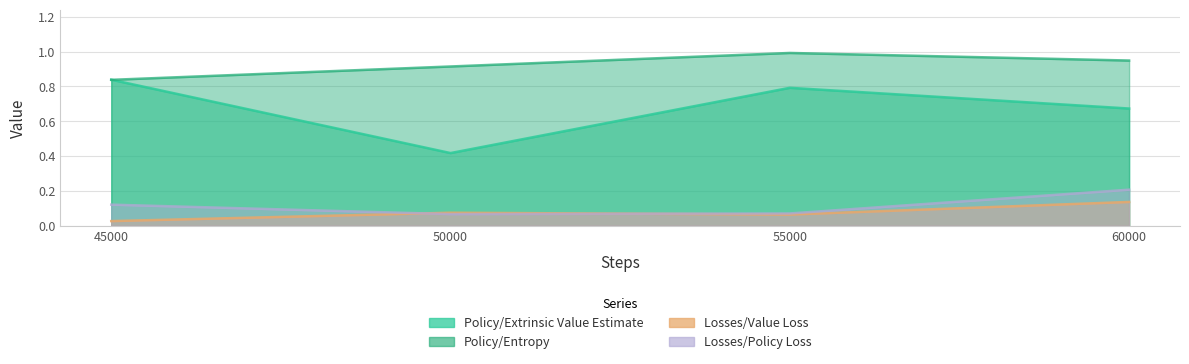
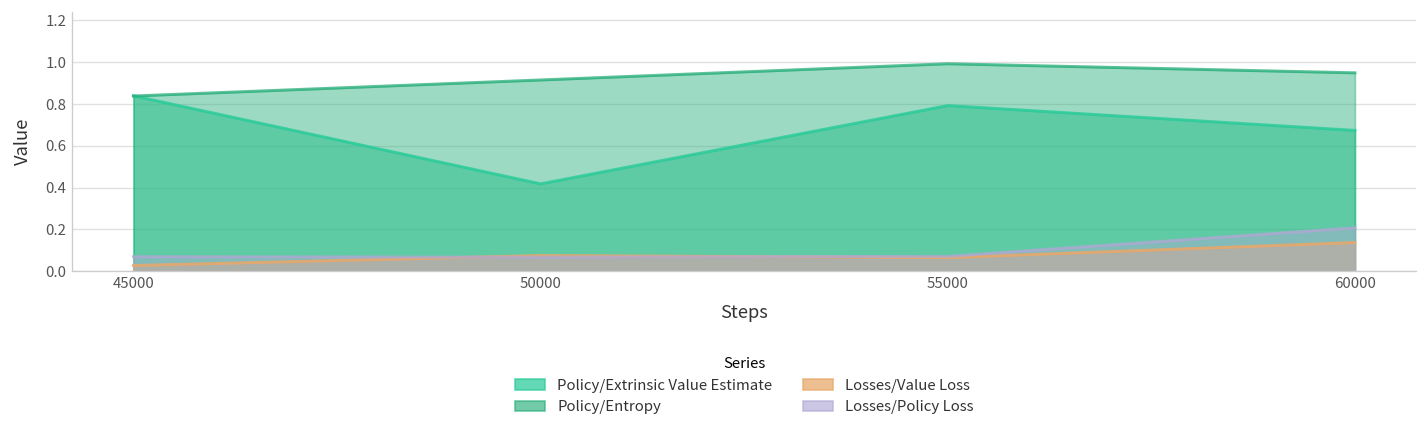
Losses/Policy Loss, 45000: 0.12 -> 0.07
